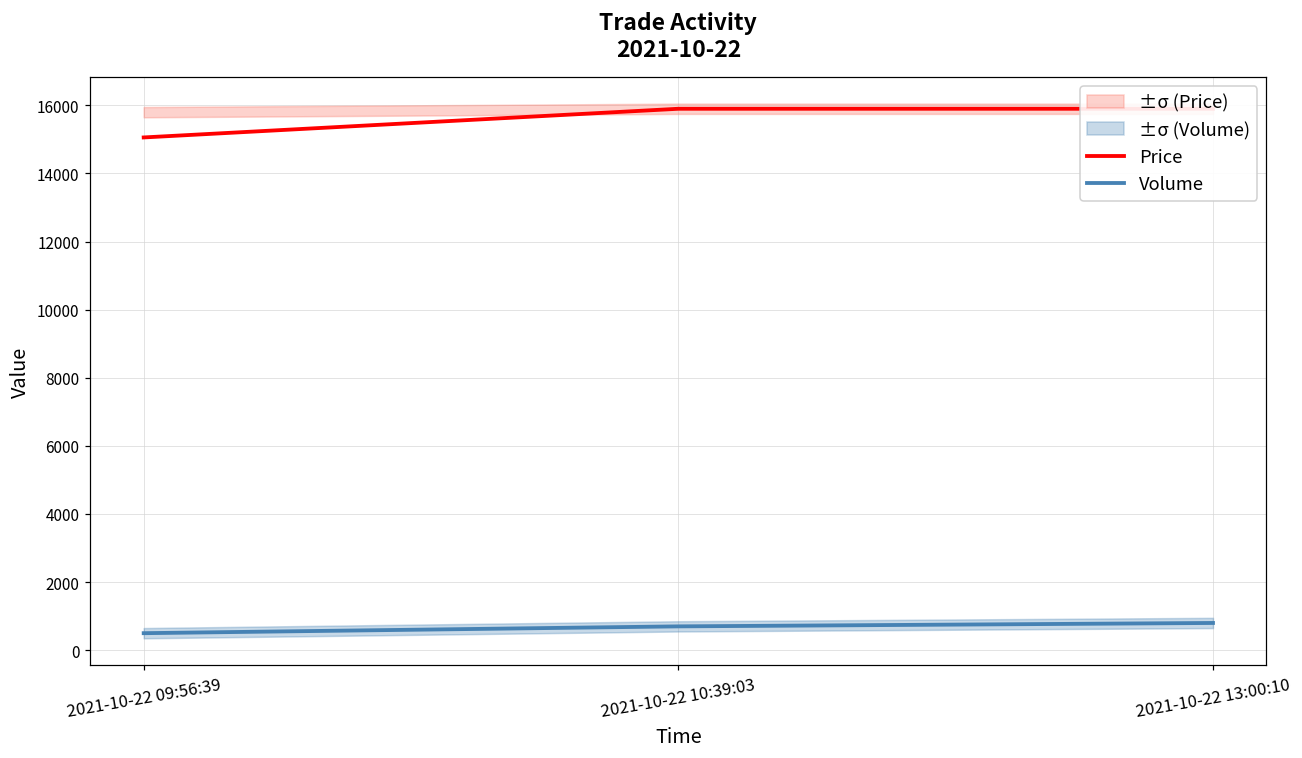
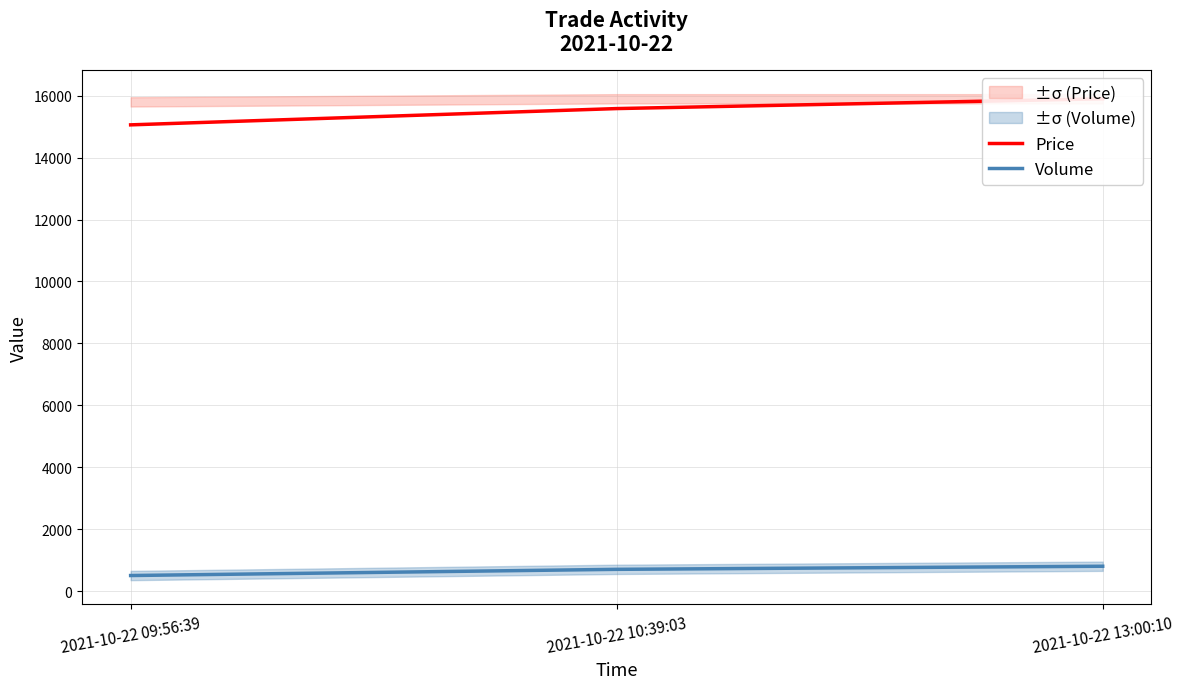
Price, 2021-10-22 10:39:03: 15900 -> 15600
